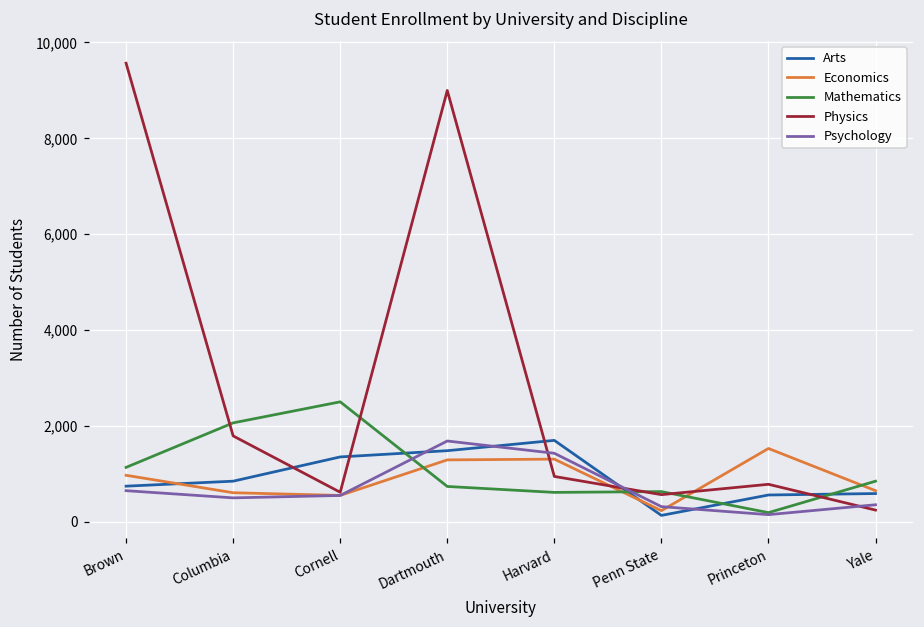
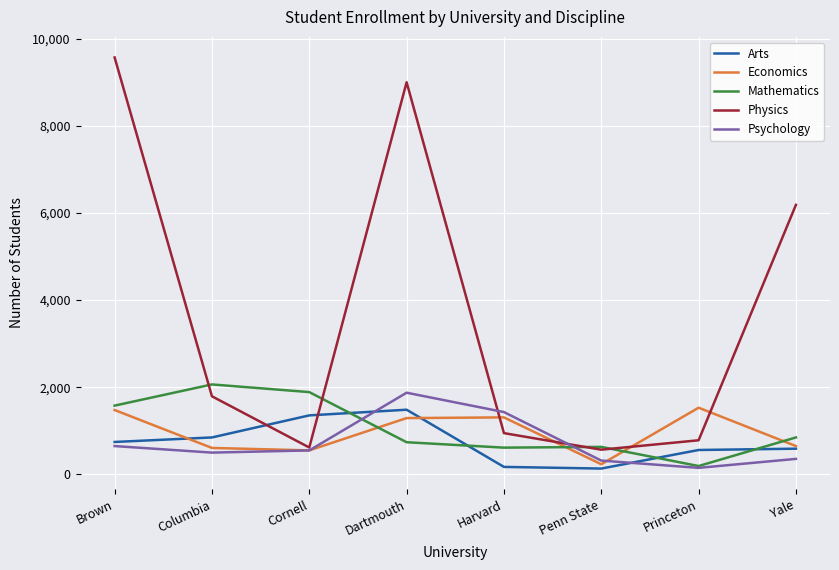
Economics, Brown: 1,000 -> 1,500
Mathematics, Brown: 1,100 -> 1,600
Mathematics, Cornell: 2,500 -> 1,900
Psychology, Dartmouth: 1,700 -> 1,900
Arts, Harvard: 1,700 -> 200
Physics, Yale: 200 -> 6,200
